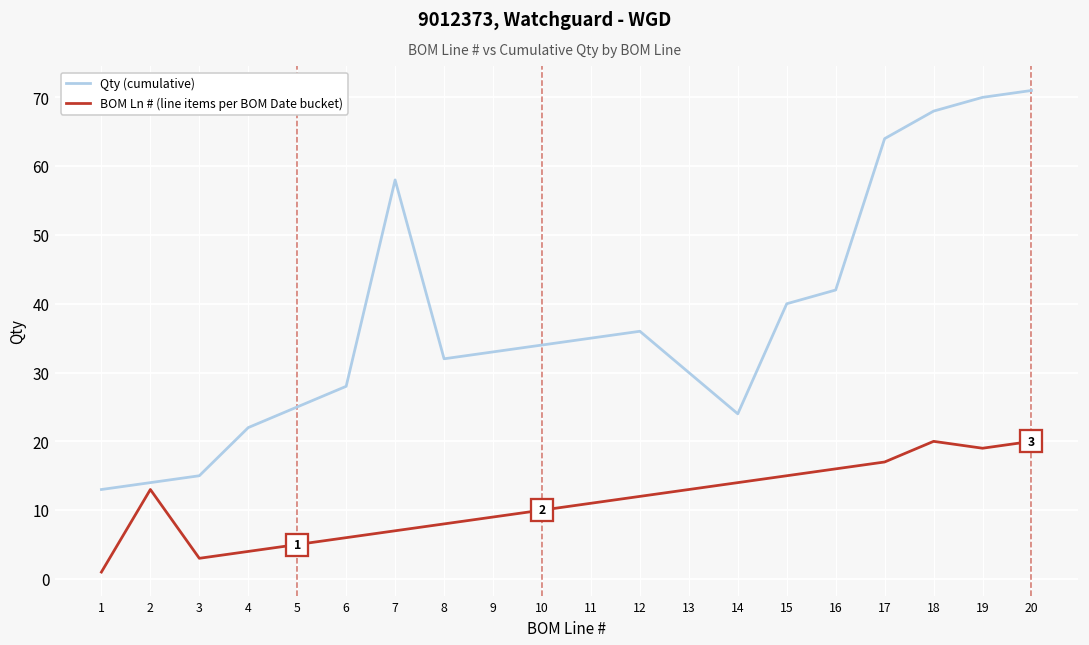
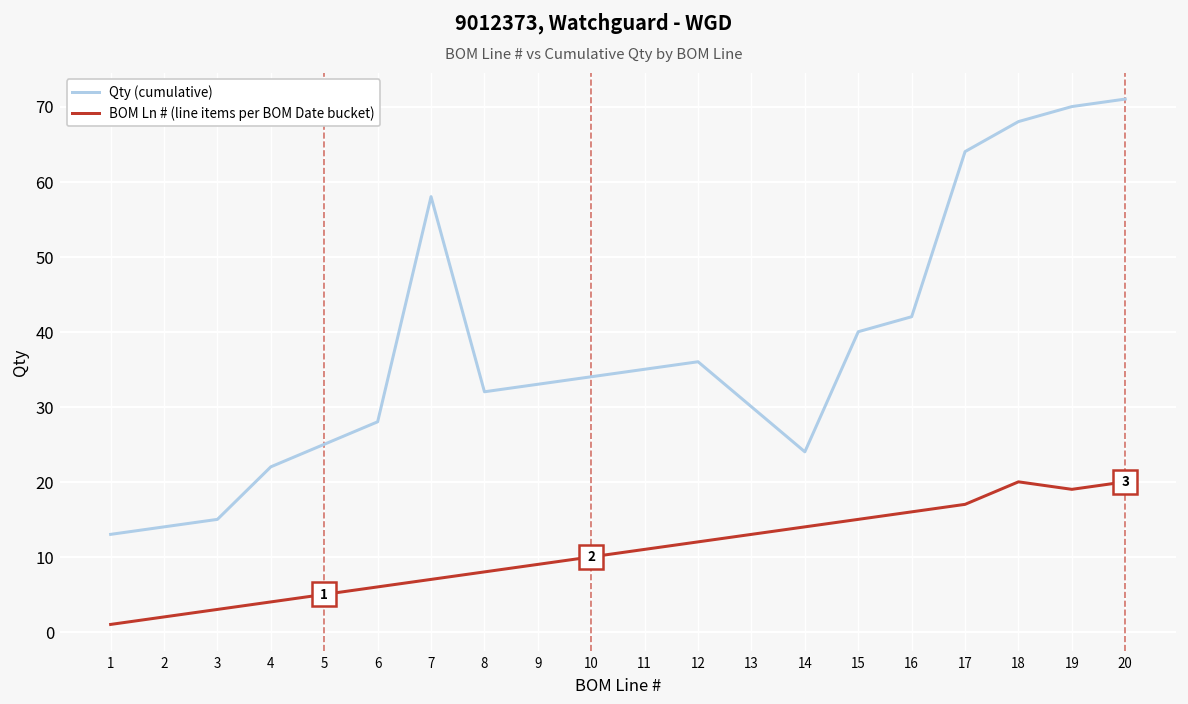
BOM Ln # (line items per BOM Date bucket), 2: 13 -> 2
